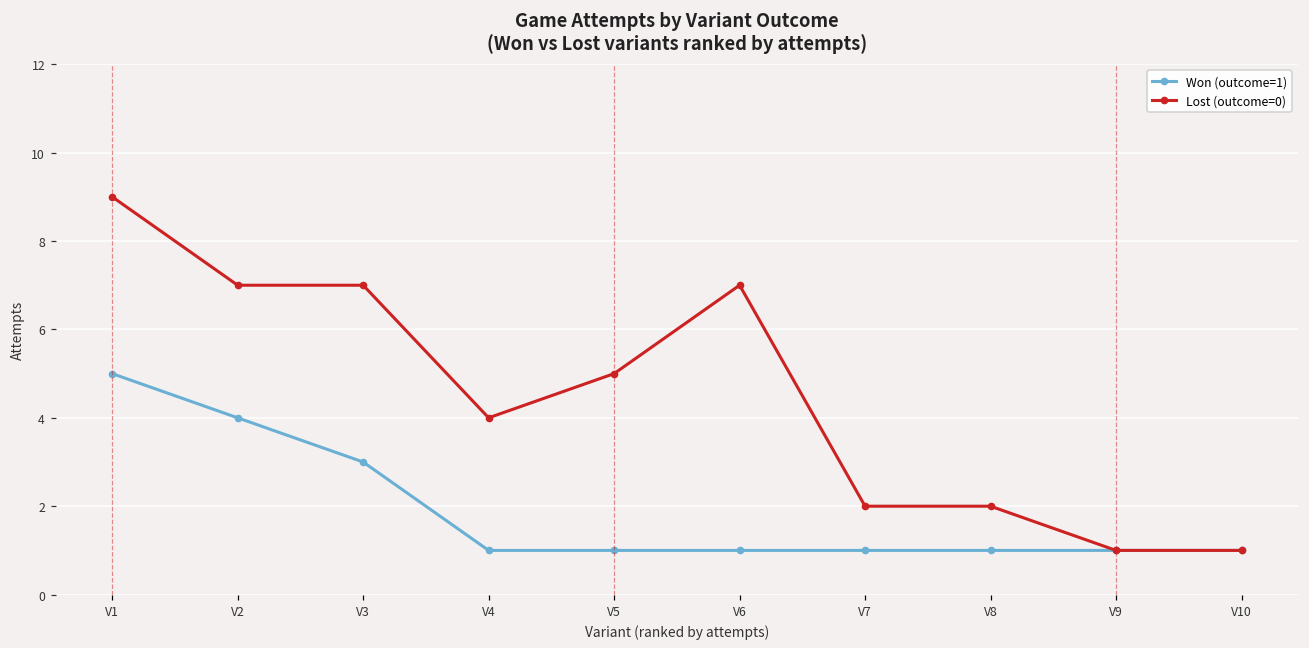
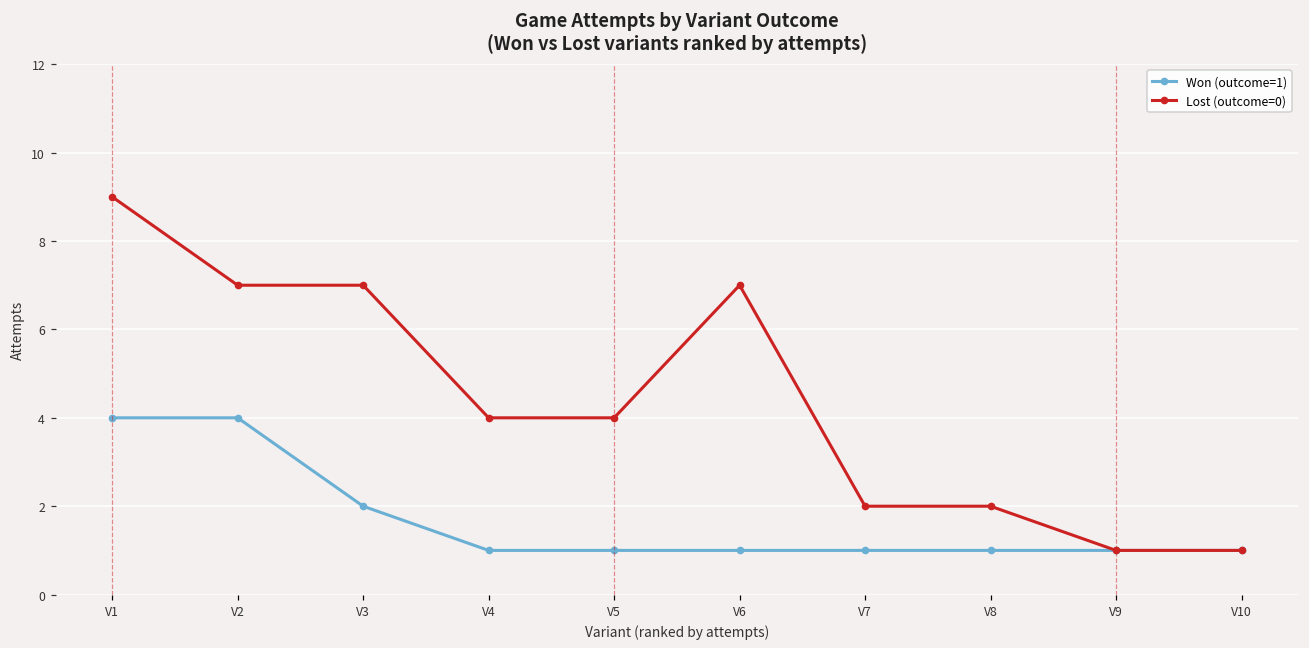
Won (outcome=1), V1: 5 -> 4
Won (outcome=1), V3: 3 -> 2
Lost (outcome=0), V5: 5 -> 4
